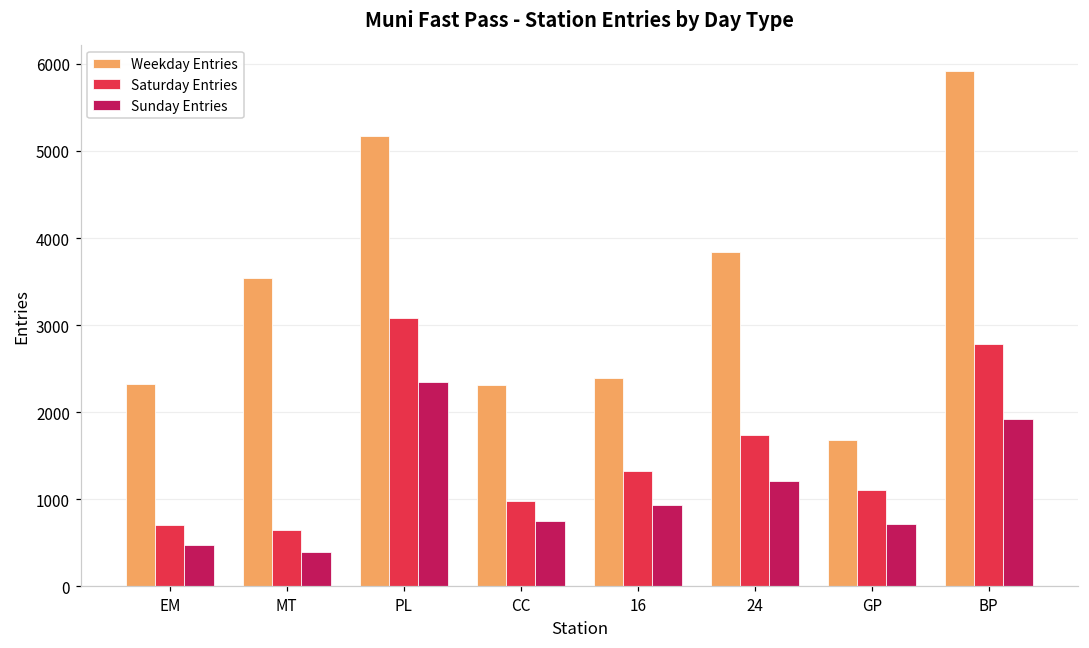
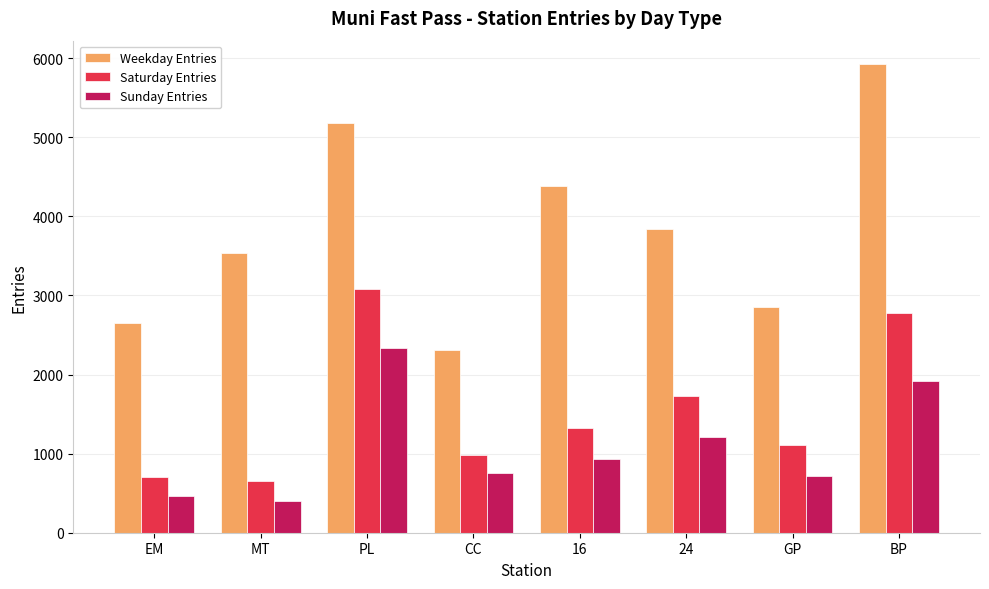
Weekday Entries, EM: 2300 -> 2600
Weekday Entries, 16: 2400 -> 4400
Weekday Entries, GP: 1700 -> 2800
